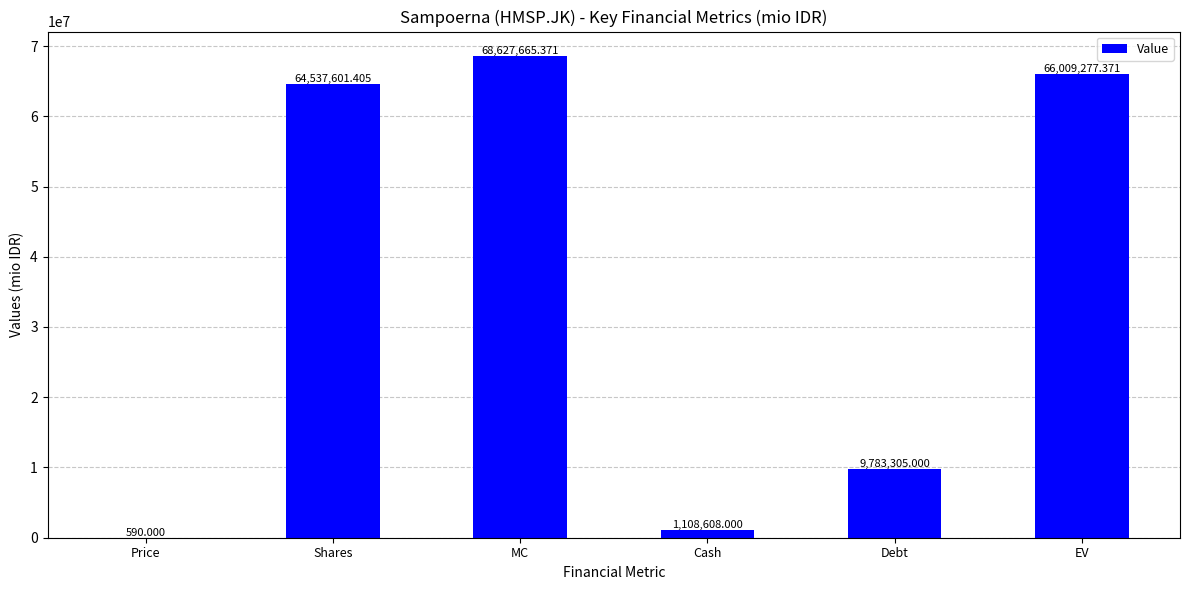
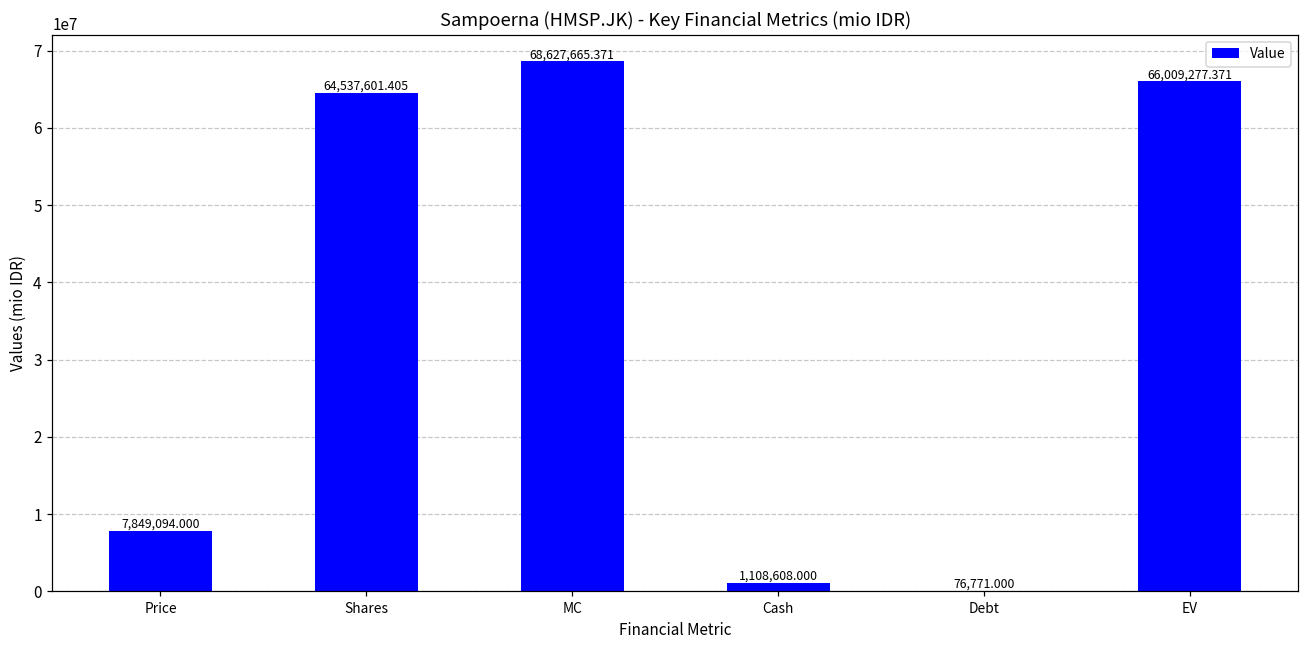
Price: 590.000 -> 7,849,094.000
Debt: 9,783,305.000 -> 76,771.000
